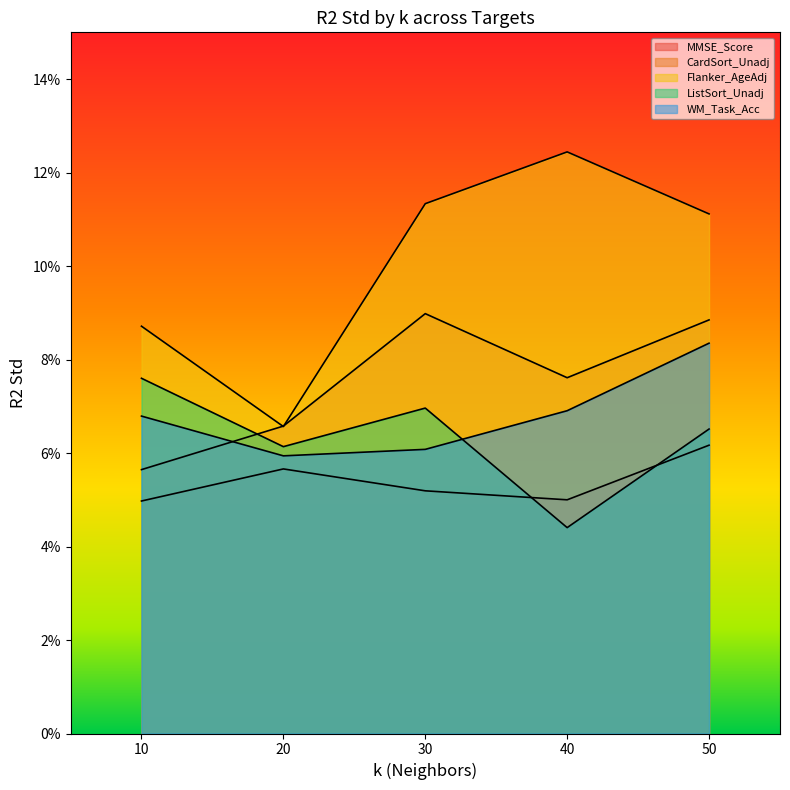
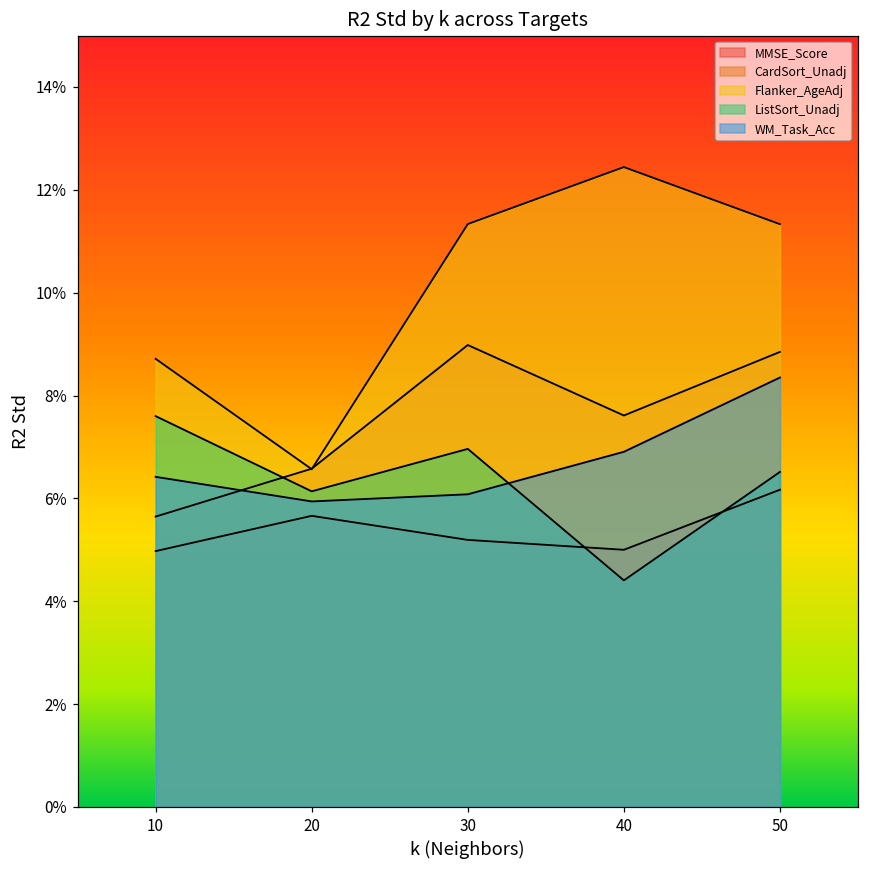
WM_Task_Acc, 10: 6.8% -> 6.4%
Flanker_AgeAdj, 50: 11.1% -> 11.3%
